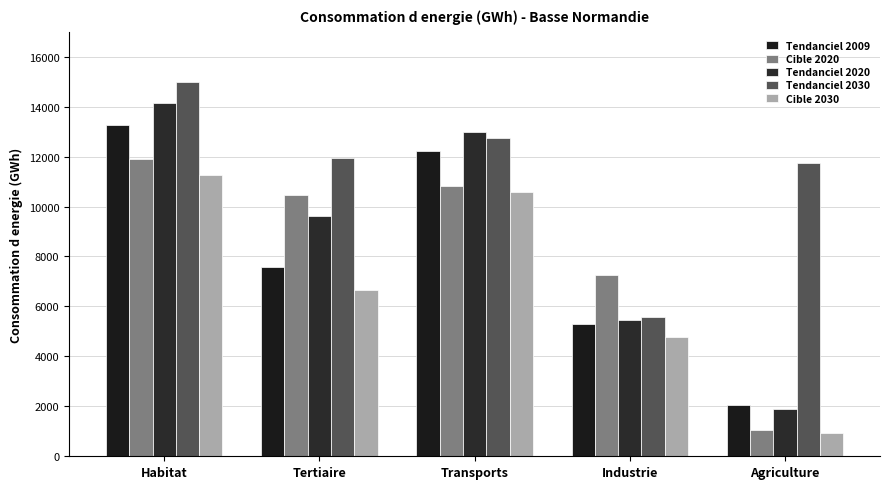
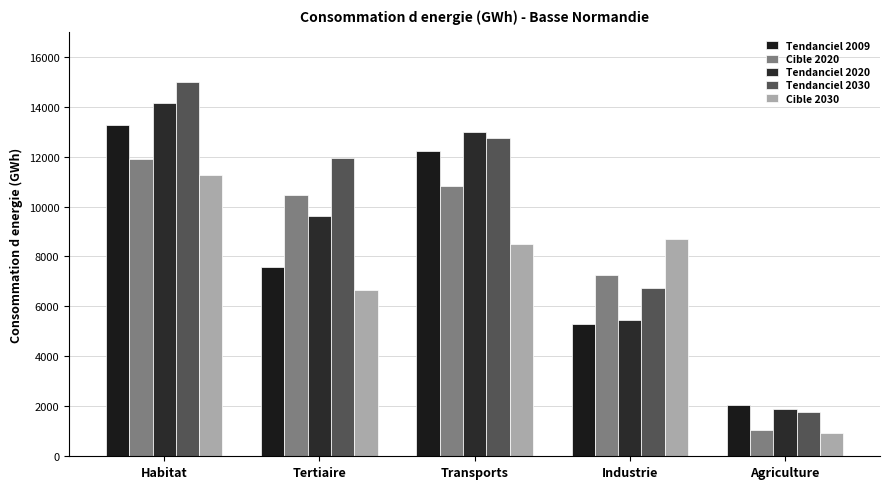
Cible 2030, Transports: 10600 -> 8500
Tendanciel 2030, Industrie: 5600 -> 6700
Cible 2030, Industrie: 4800 -> 8700
Tendanciel 2030, Agriculture: 11700 -> 1800
